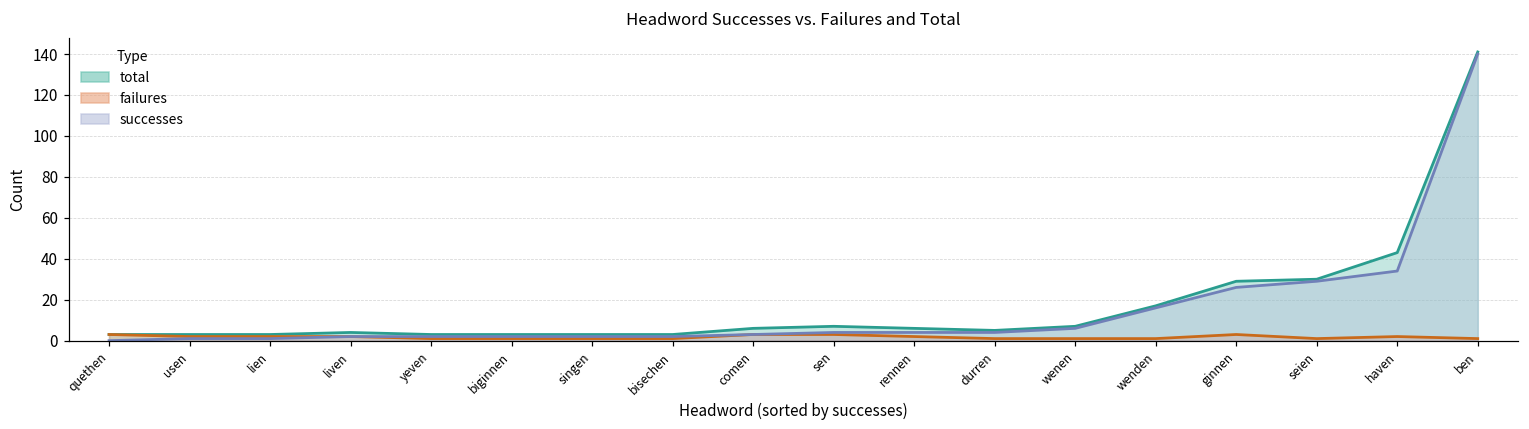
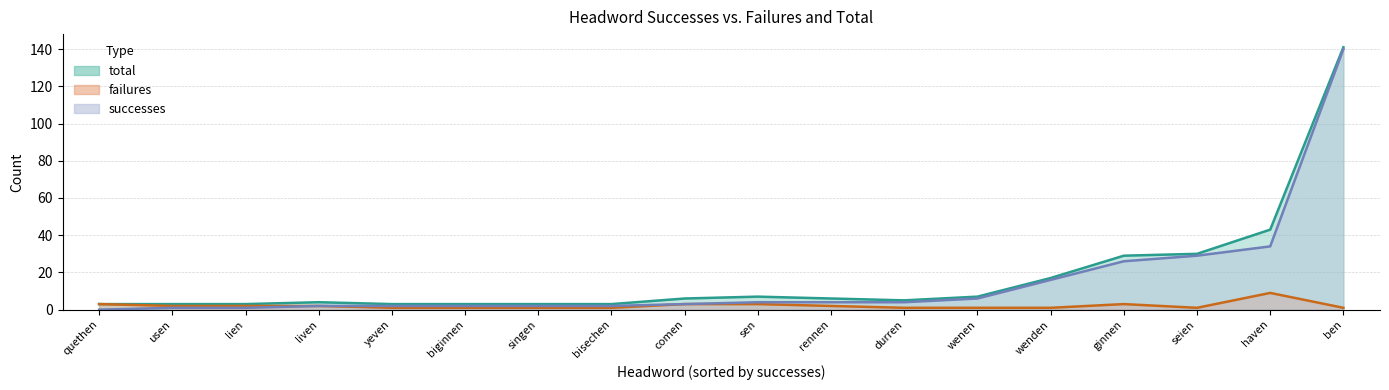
failures, haven: 2 -> 9
